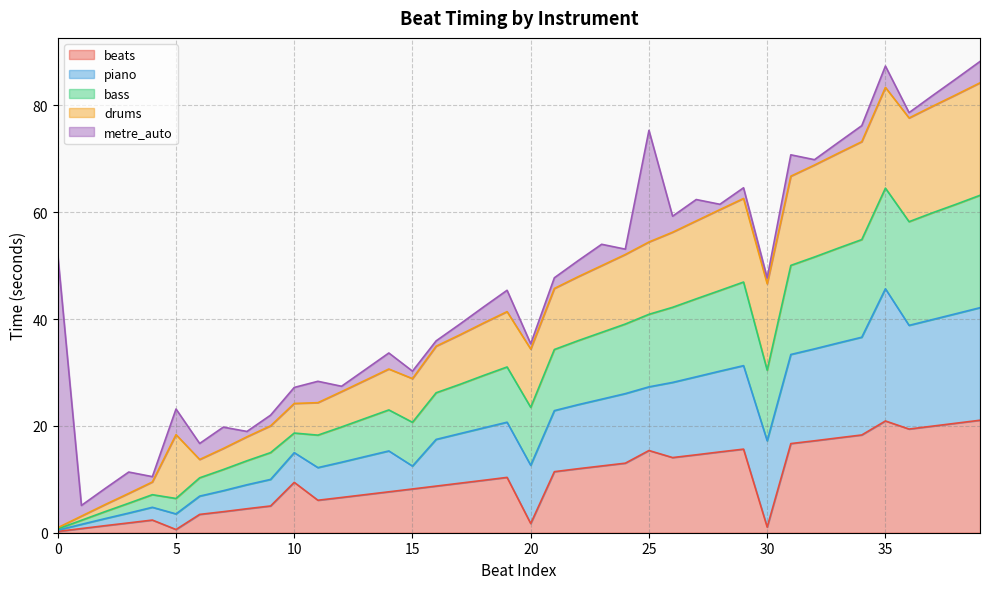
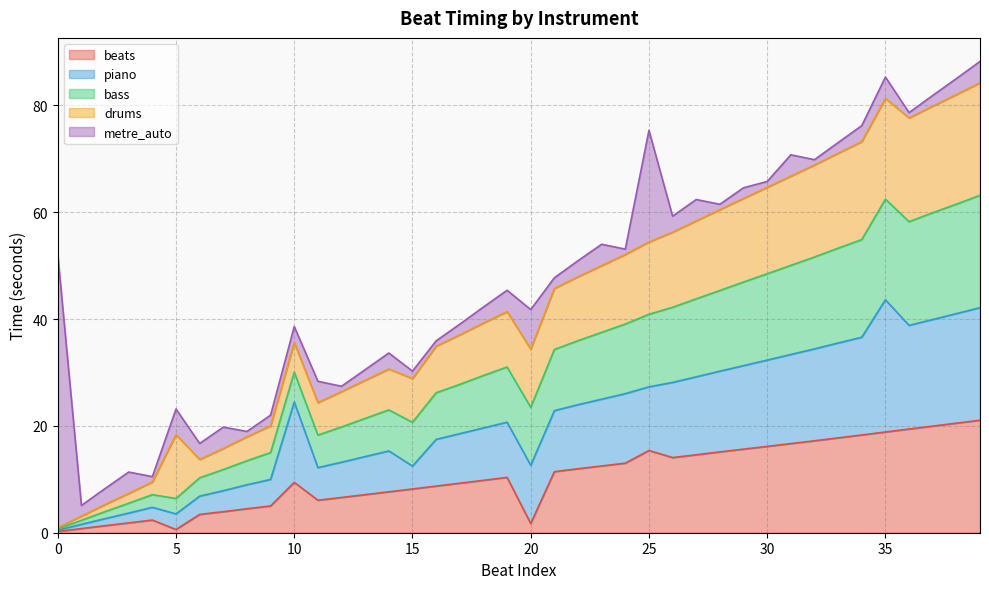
piano, 10: 6 -> 15
bass, 10: 4 -> 6
metre_auto, 20: 1 -> 7
beats, 30: 1 -> 16
bass, 30: 13 -> 16
beats, 35: 21 -> 19
